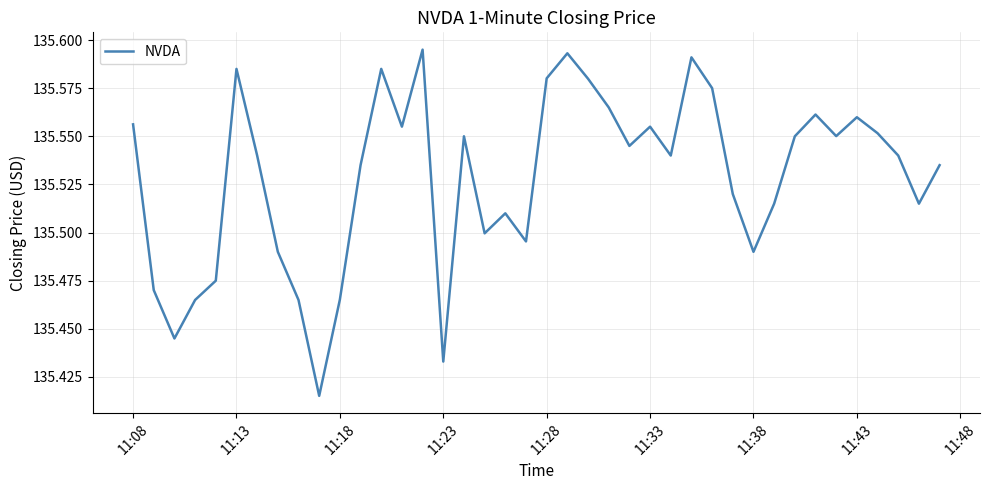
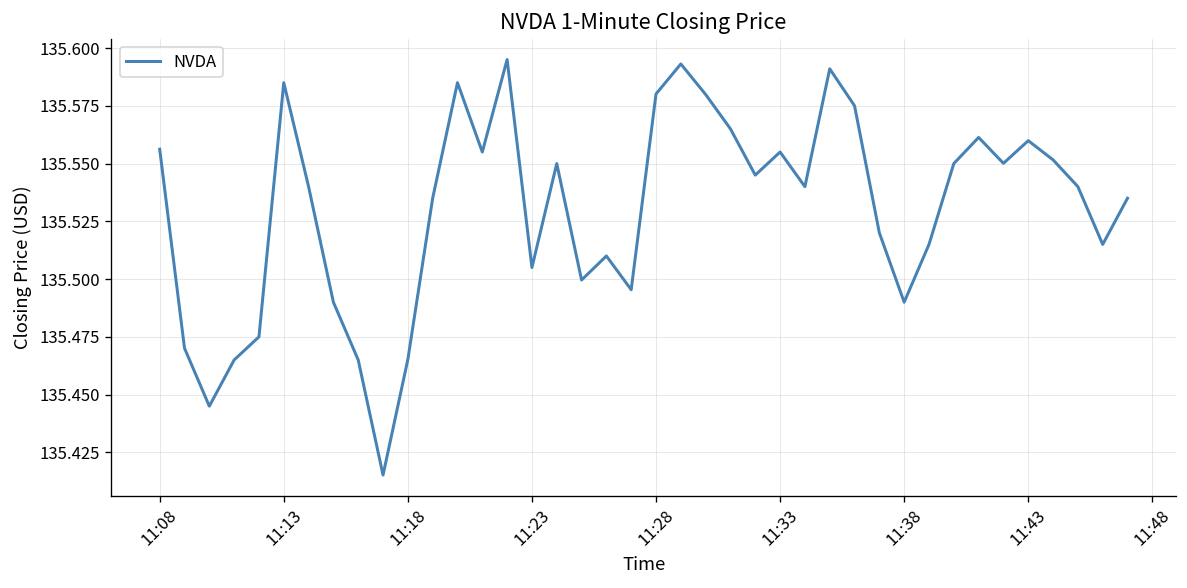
11:23: 135.433 -> 135.505
